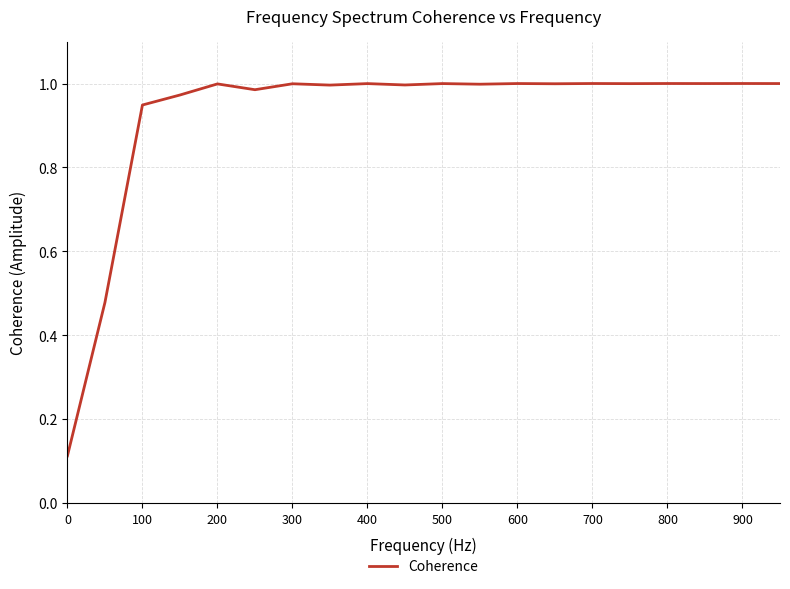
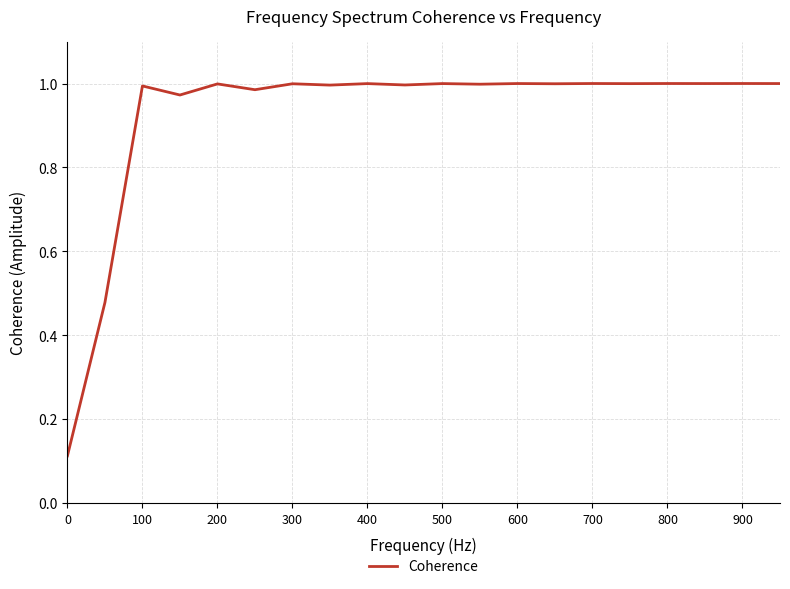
100: 0.95 -> 0.99
